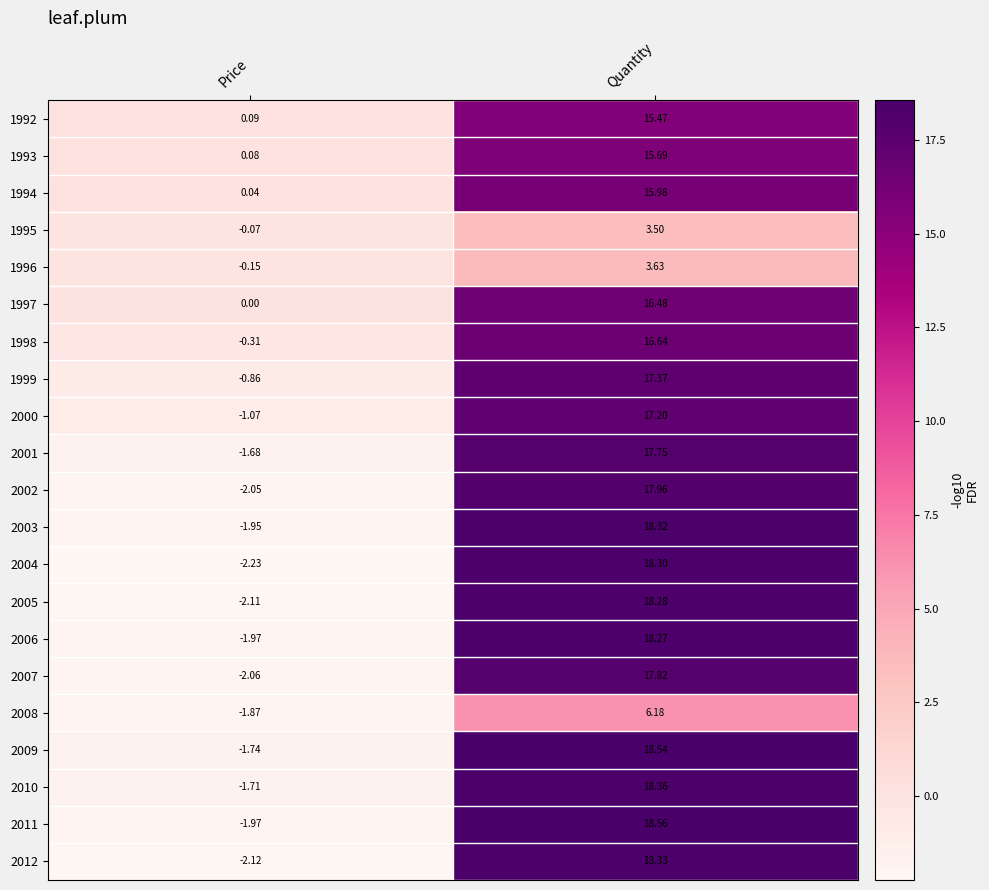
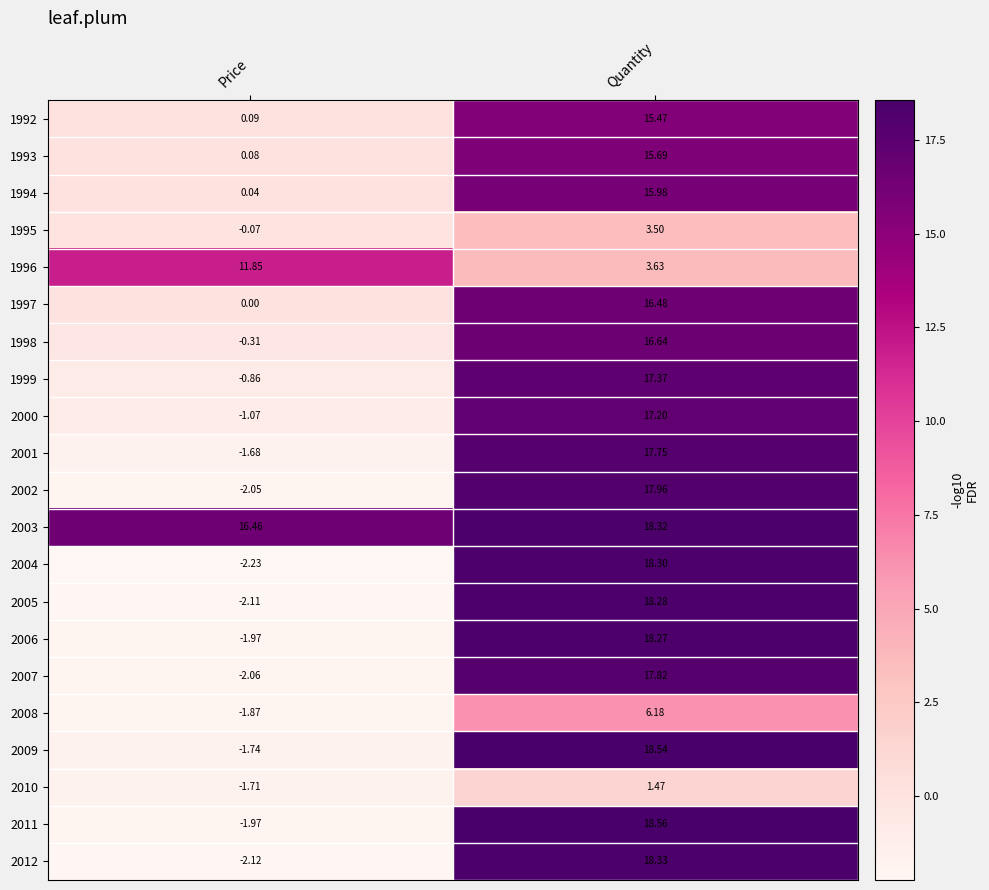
1996, Price: -0.15 -> 11.85
2003, Price: -1.95 -> 16.46
2010, Quantity: 18.36 -> 1.47
